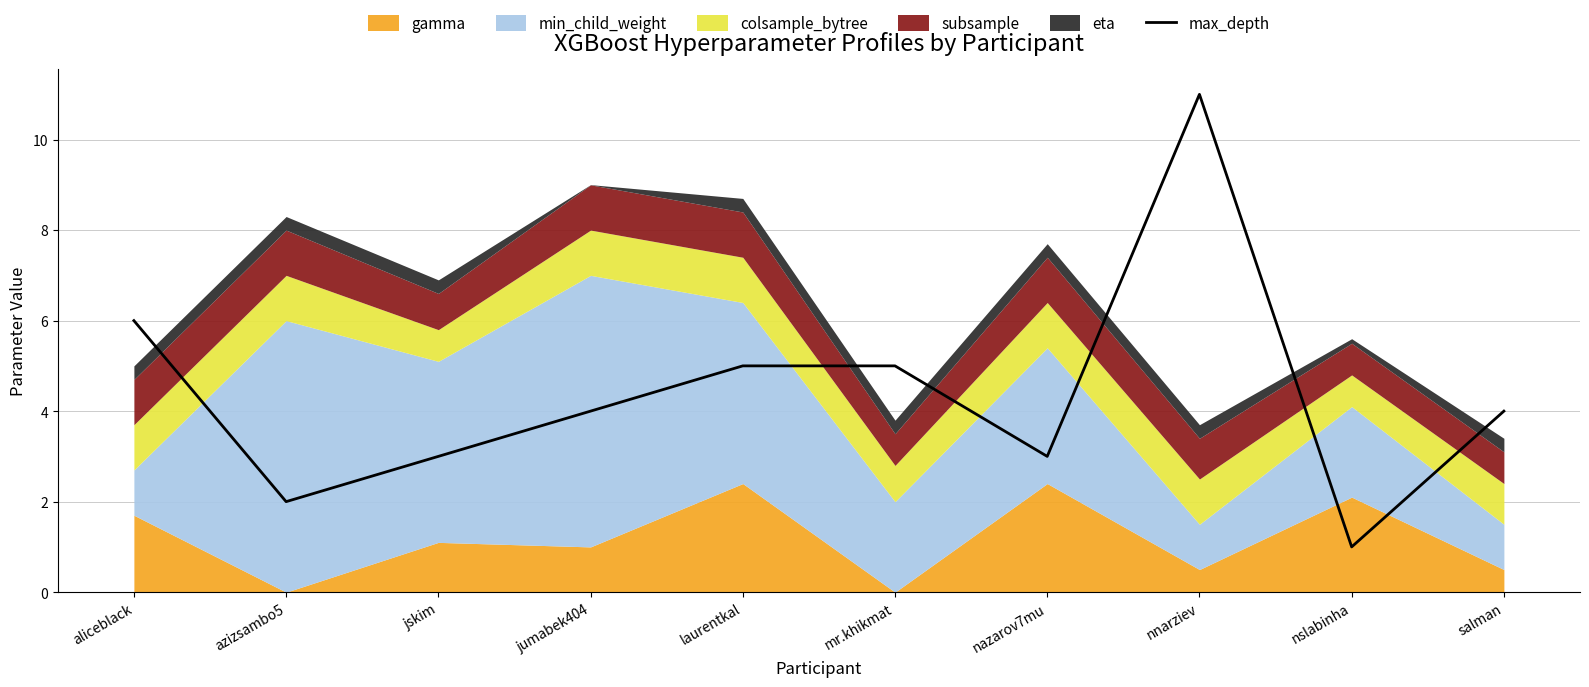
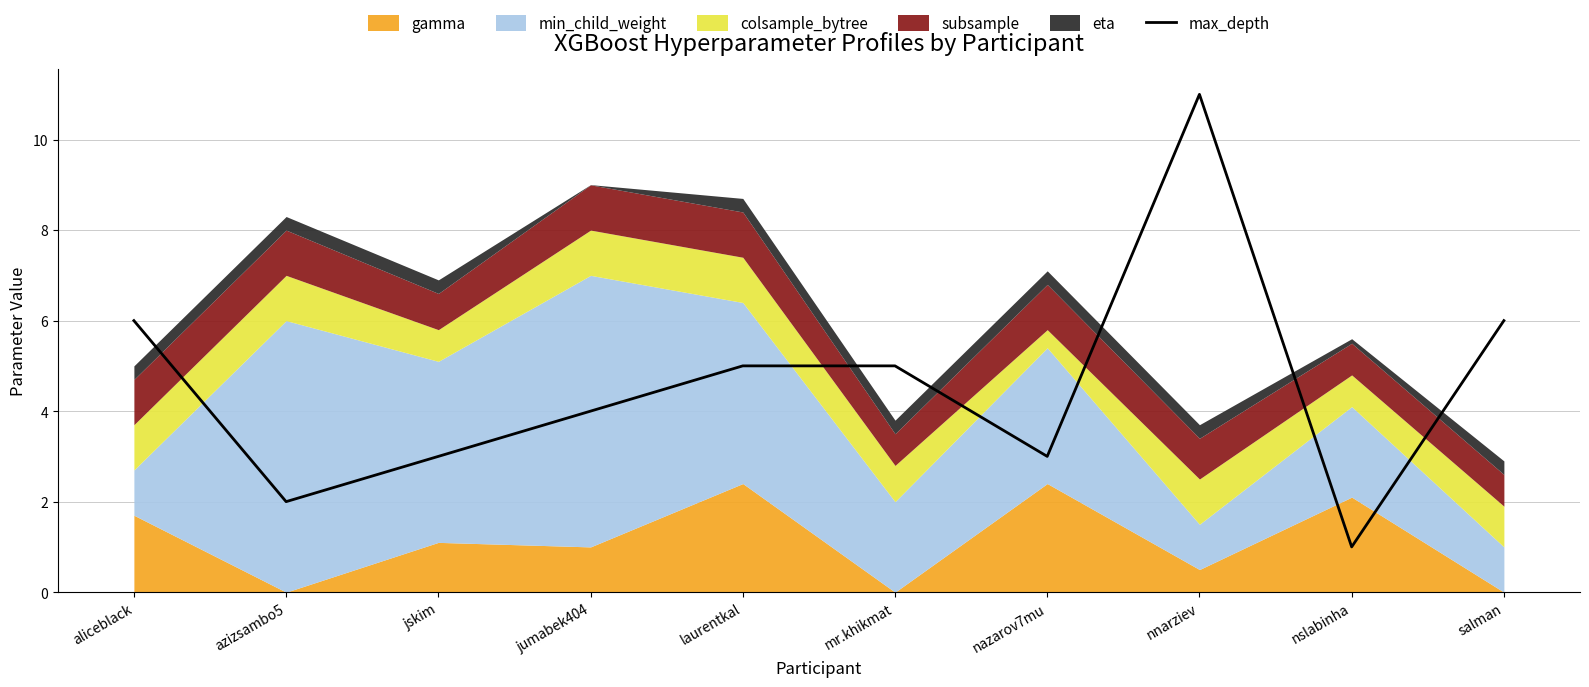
colsample_bytree, nazarov7mu: 1.0 -> 0.4
max_depth, salman: 4 -> 6
gamma, salman: 0.5 -> 0.0
